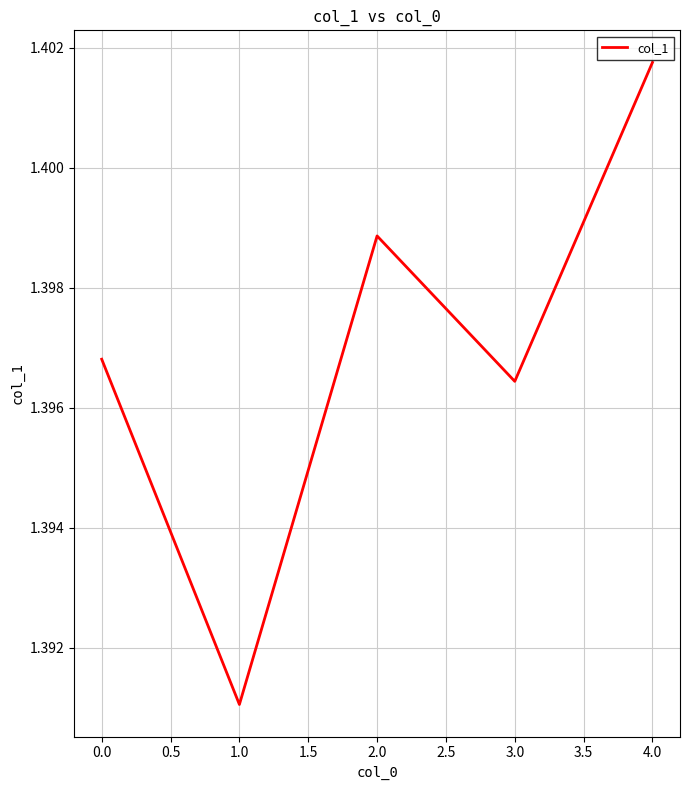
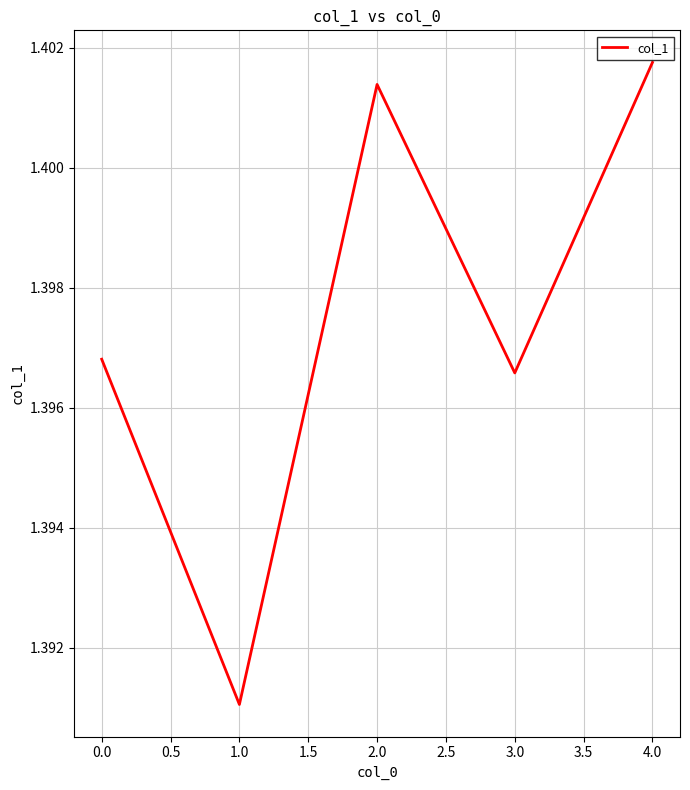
2.0: 1.3989 -> 1.4014
3.0: 1.3964 -> 1.3966
